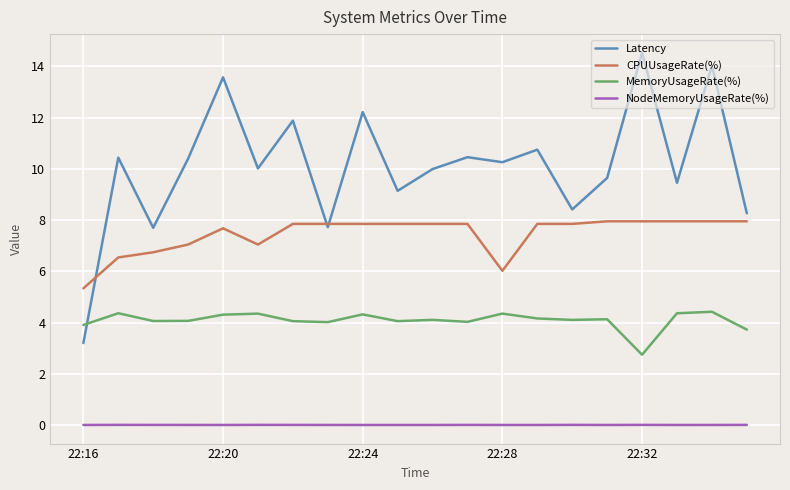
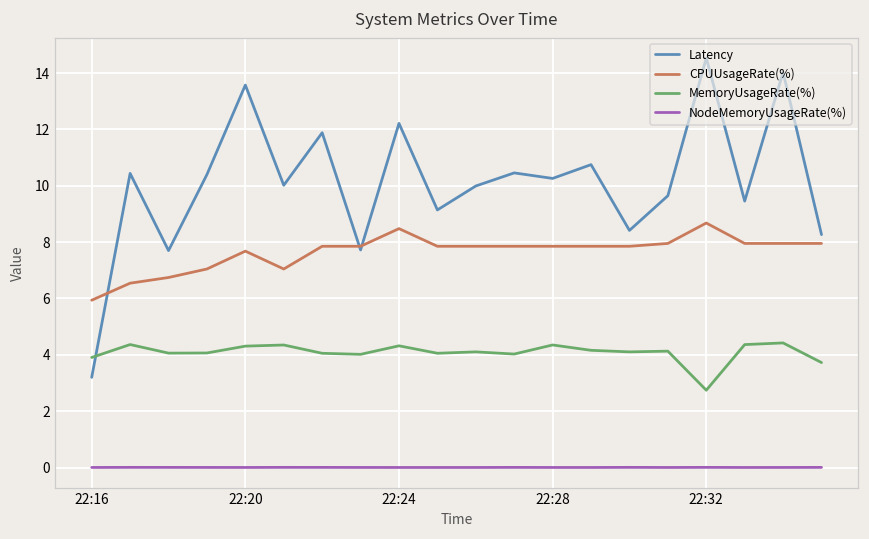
CPUUsageRate(%), 22:16: 5.3 -> 5.9
CPUUsageRate(%), 22:24: 7.9 -> 8.5
CPUUsageRate(%), 22:28: 6.0 -> 7.9
CPUUsageRate(%), 22:32: 8.0 -> 8.7
